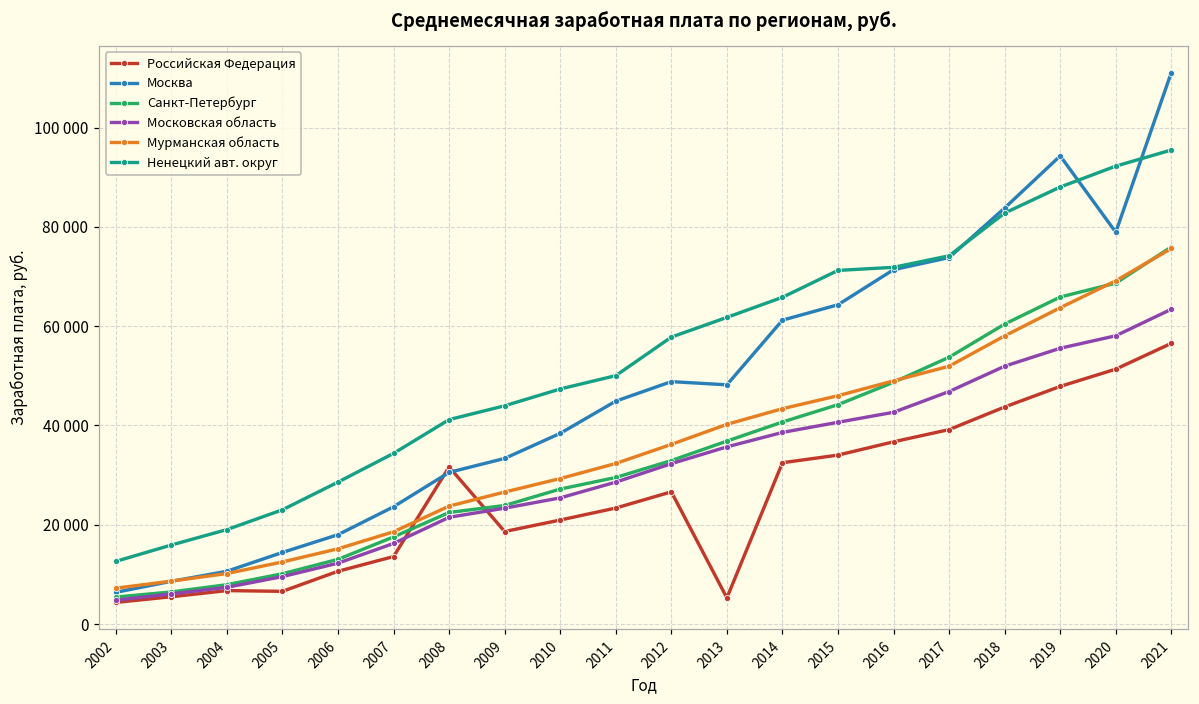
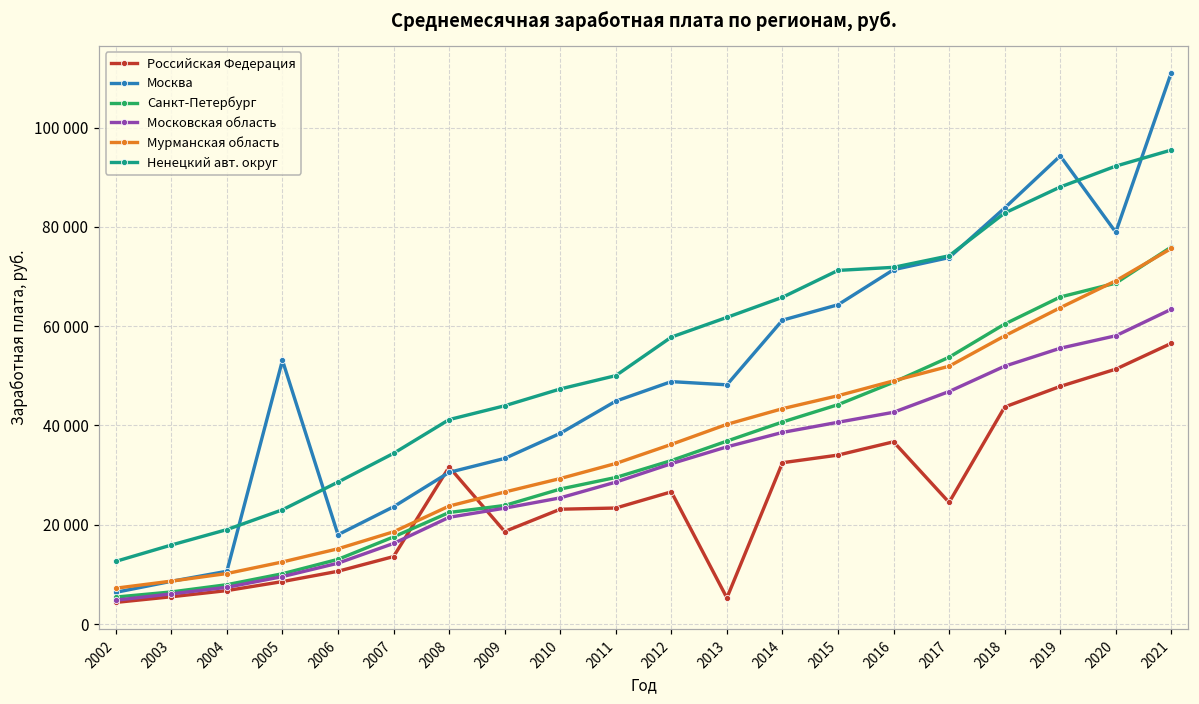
Российская Федерация, 2005: 7000 -> 9000
Москва, 2005: 14000 -> 53000
Российская Федерация, 2010: 21000 -> 23000
Российская Федерация, 2017: 39000 -> 24000
